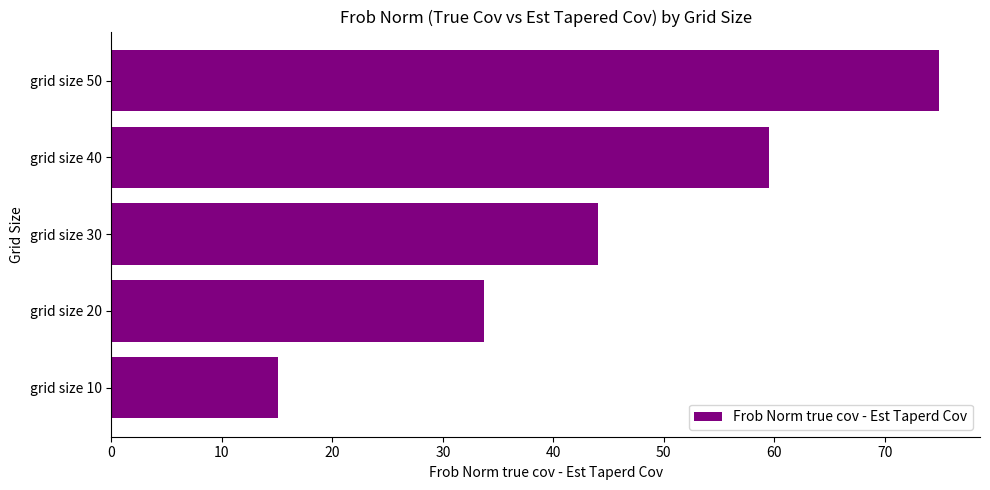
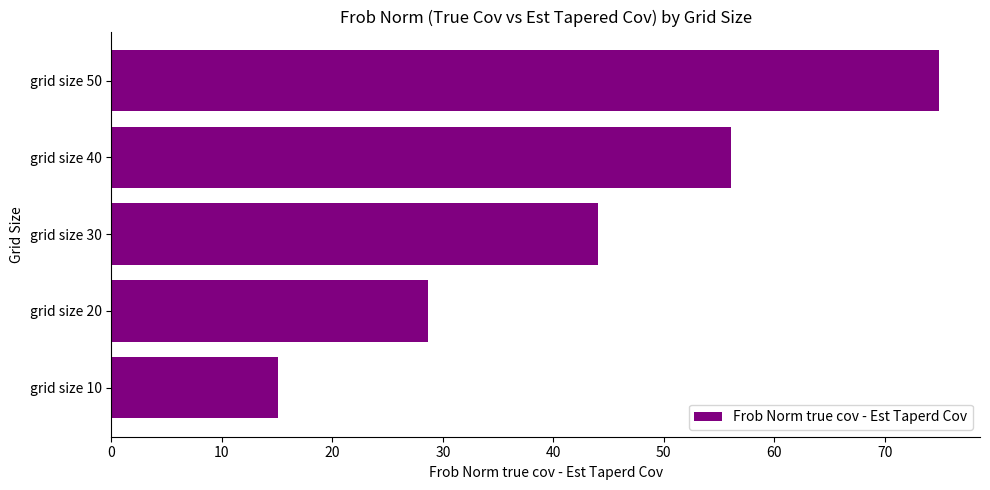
grid size 40: 59.5 -> 56.1
grid size 20: 33.7 -> 28.7
